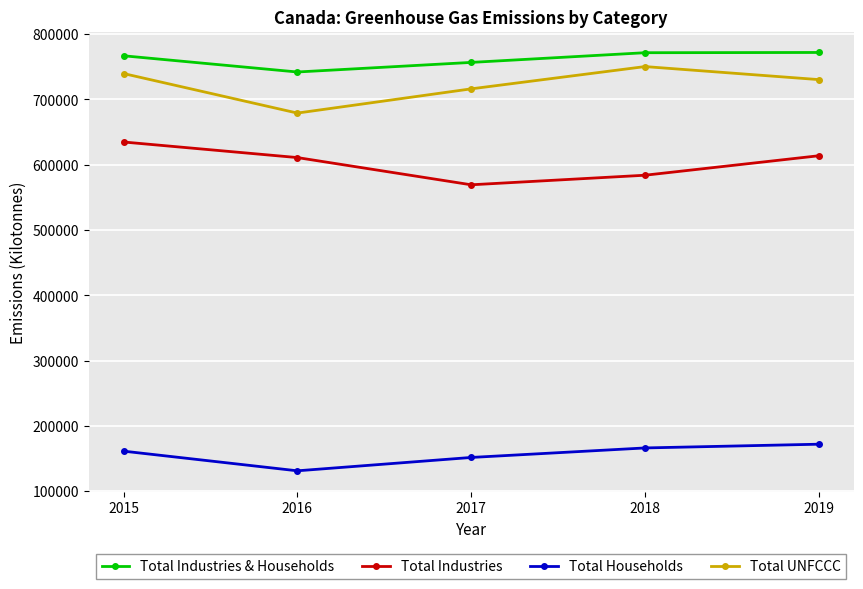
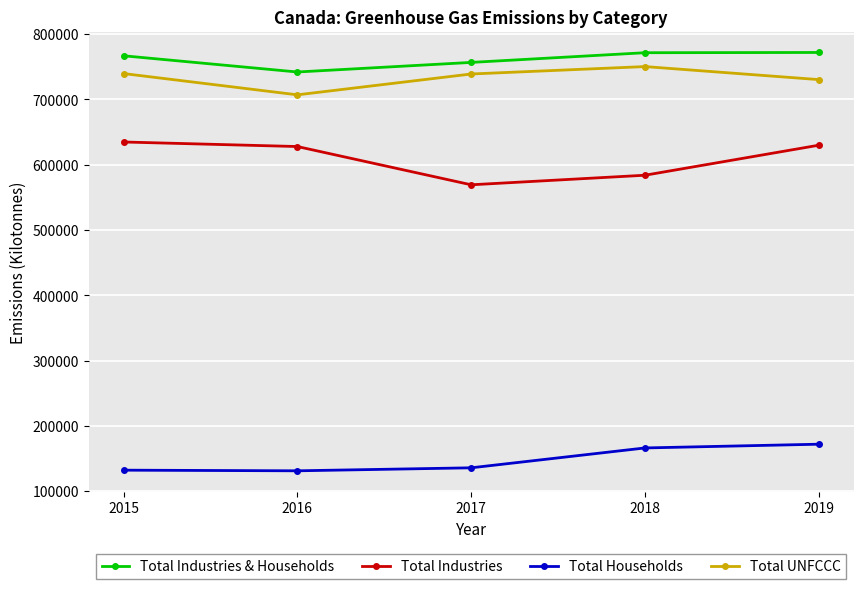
Total Households, 2015: 160000 -> 130000
Total Industries, 2016: 610000 -> 630000
Total UNFCCC, 2016: 680000 -> 710000
Total Households, 2017: 150000 -> 140000
Total UNFCCC, 2017: 720000 -> 740000
Total Industries, 2019: 610000 -> 630000
